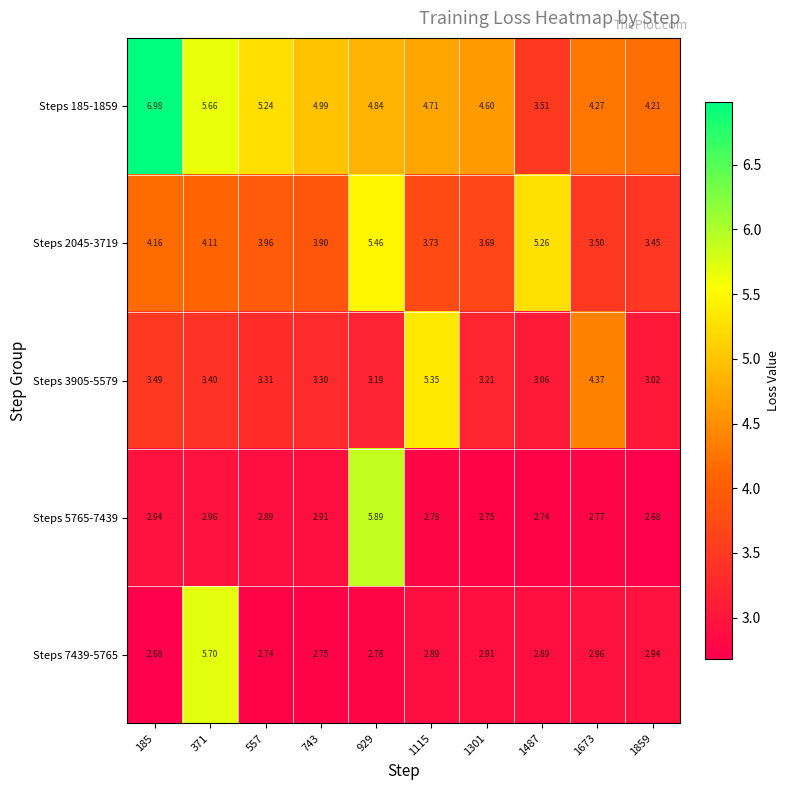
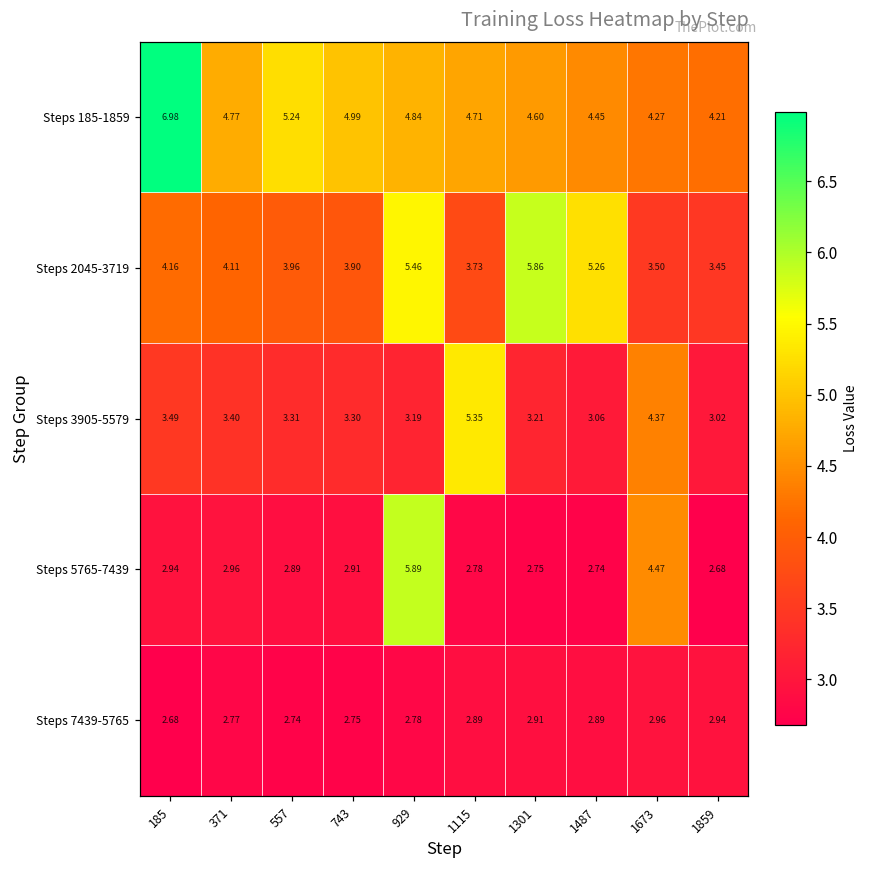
Steps 185-1859, 371: 5.66 -> 4.77
Steps 185-1859, 1487: 3.51 -> 4.45
Steps 2045-3719, 1301: 3.69 -> 5.86
Steps 5765-7439, 1673: 2.77 -> 4.47
Steps 7439-5765, 371: 5.70 -> 2.77
